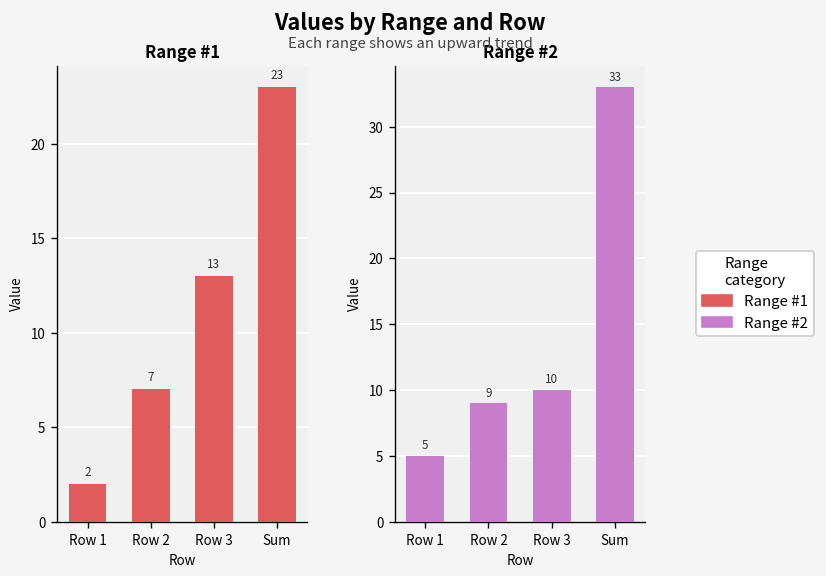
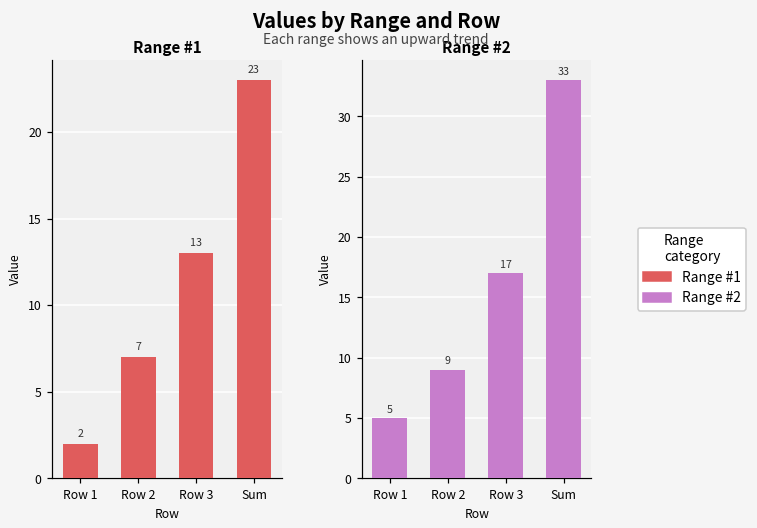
Range #2, Row 3: 10 -> 17
